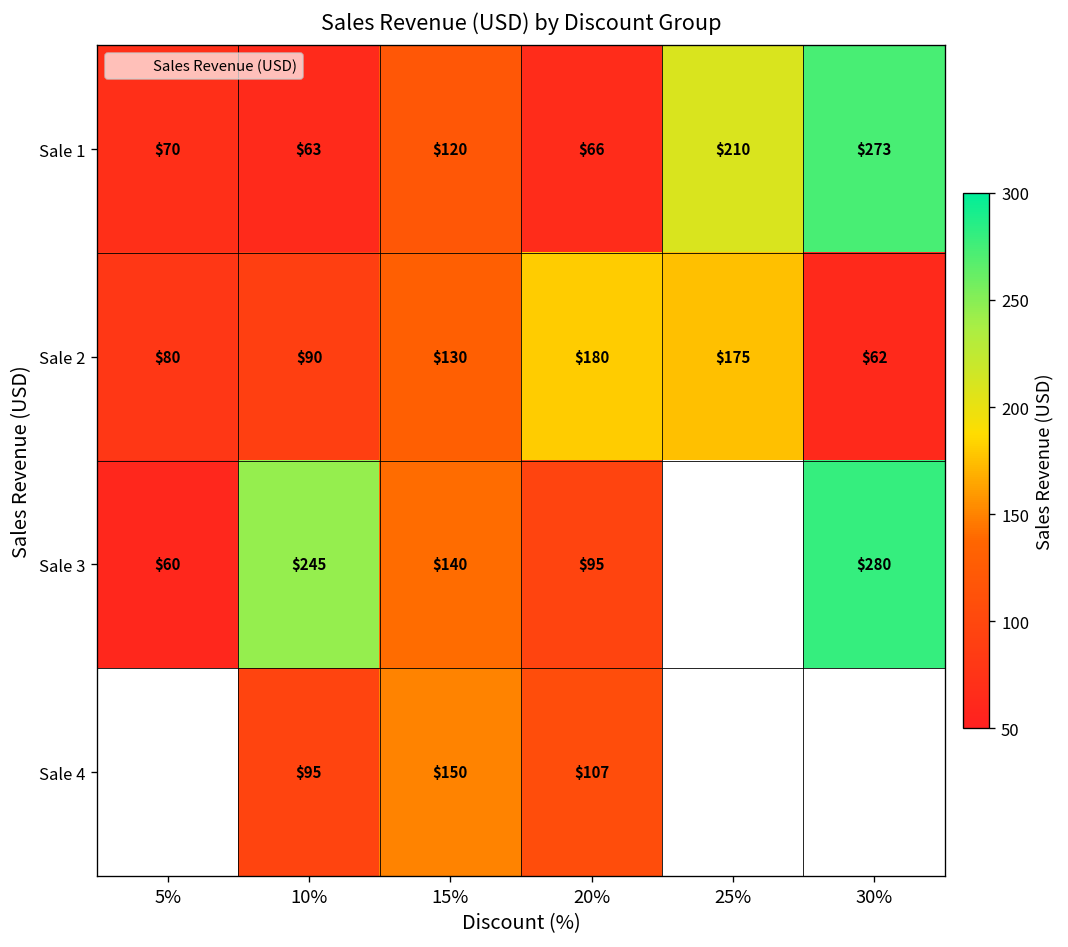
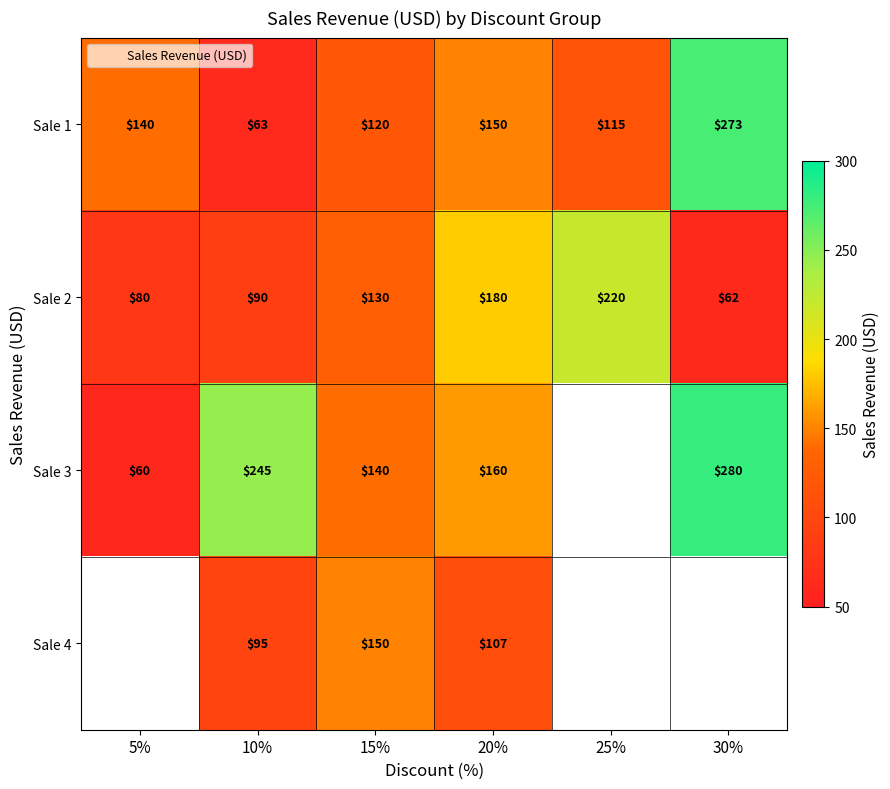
Sale 1, 5%: $70 -> $140
Sale 1, 20%: $66 -> $150
Sale 1, 25%: $210 -> $115
Sale 2, 25%: $175 -> $220
Sale 3, 20%: $95 -> $160
